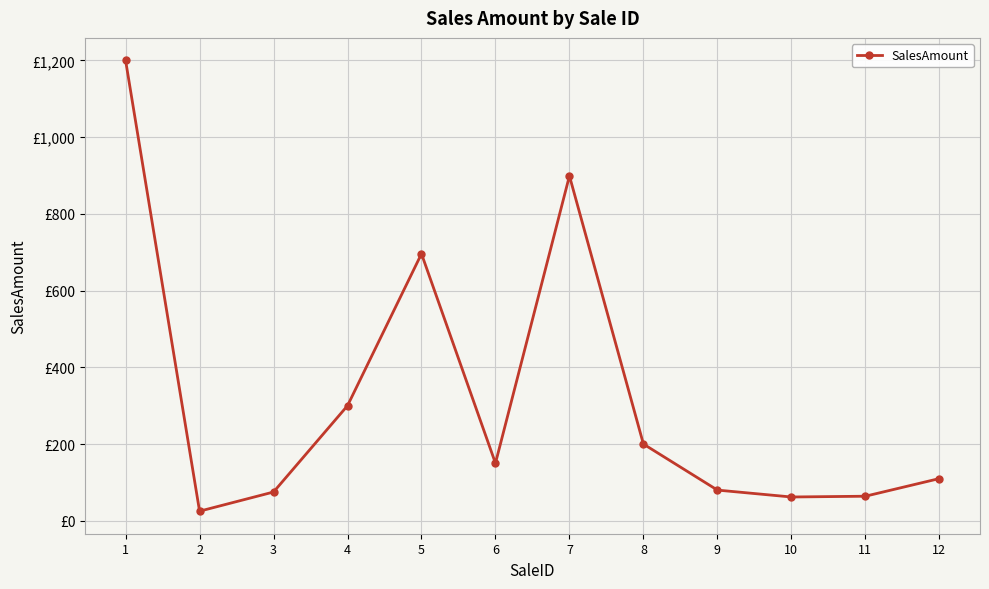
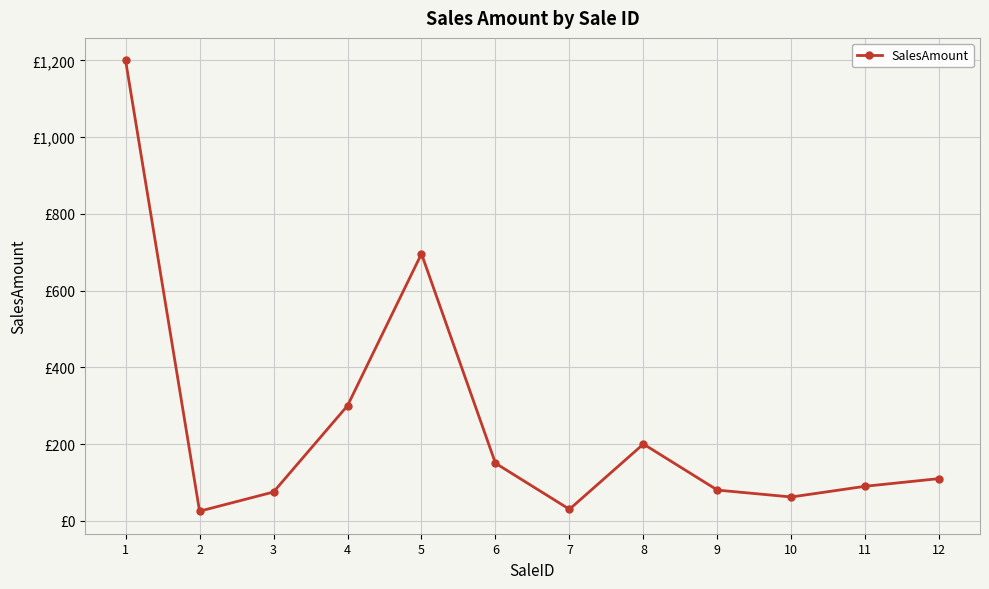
7: £900 -> £30
11: £60 -> £90
